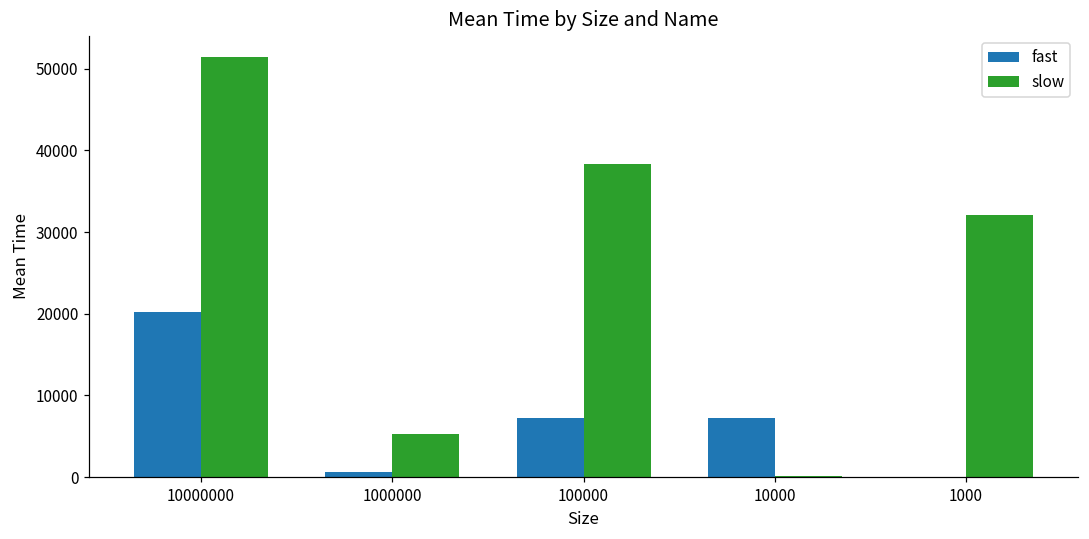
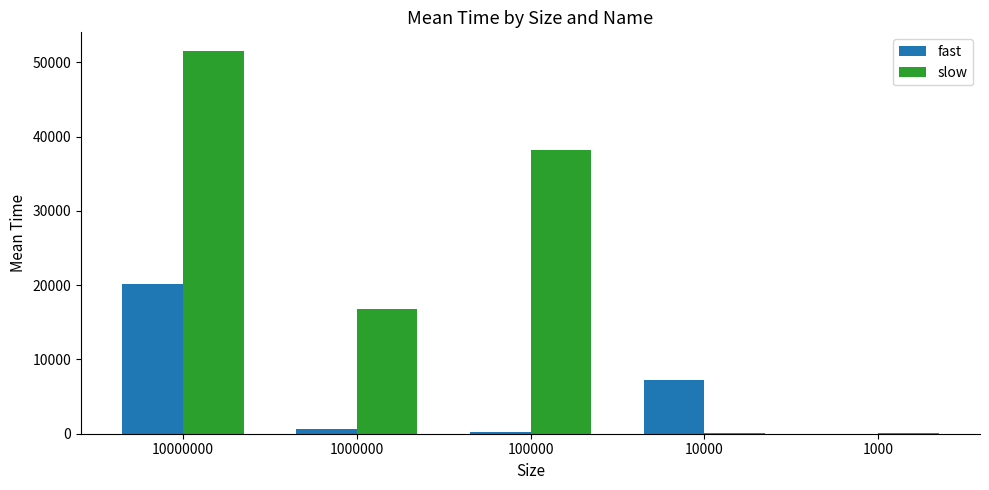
slow, 1000000: 5000 -> 17000
fast, 100000: 7000 -> 0
slow, 1000: 32000 -> 0
